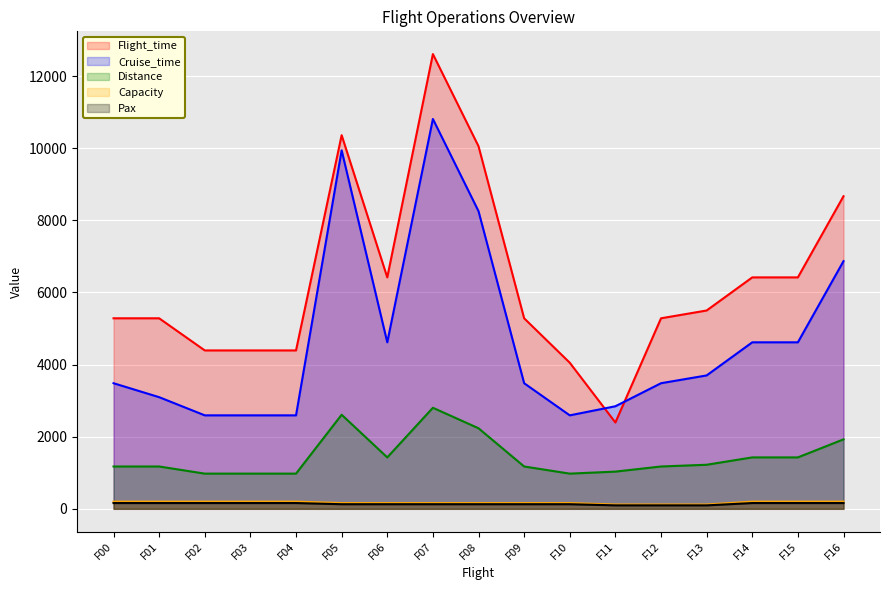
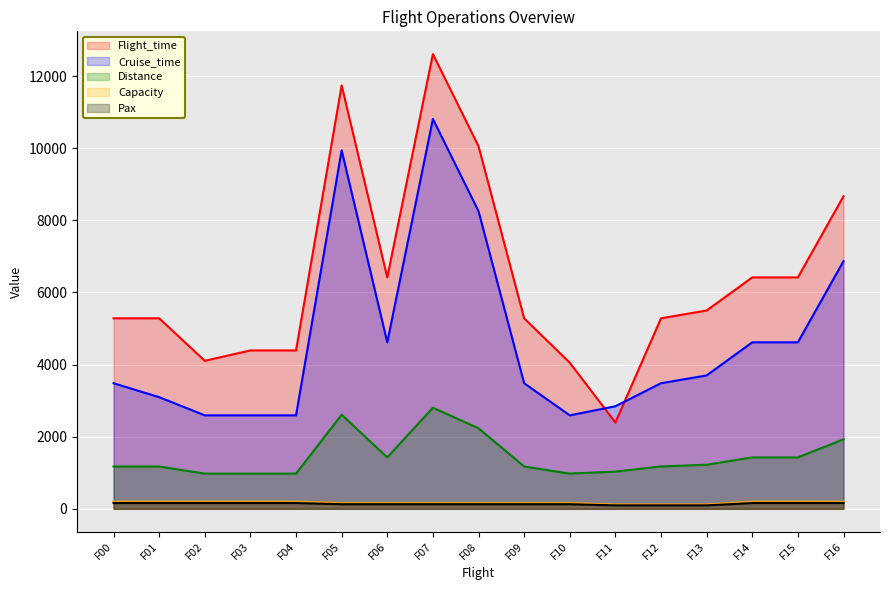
Flight_time, F02: 4400 -> 4100
Flight_time, F05: 10400 -> 11700
